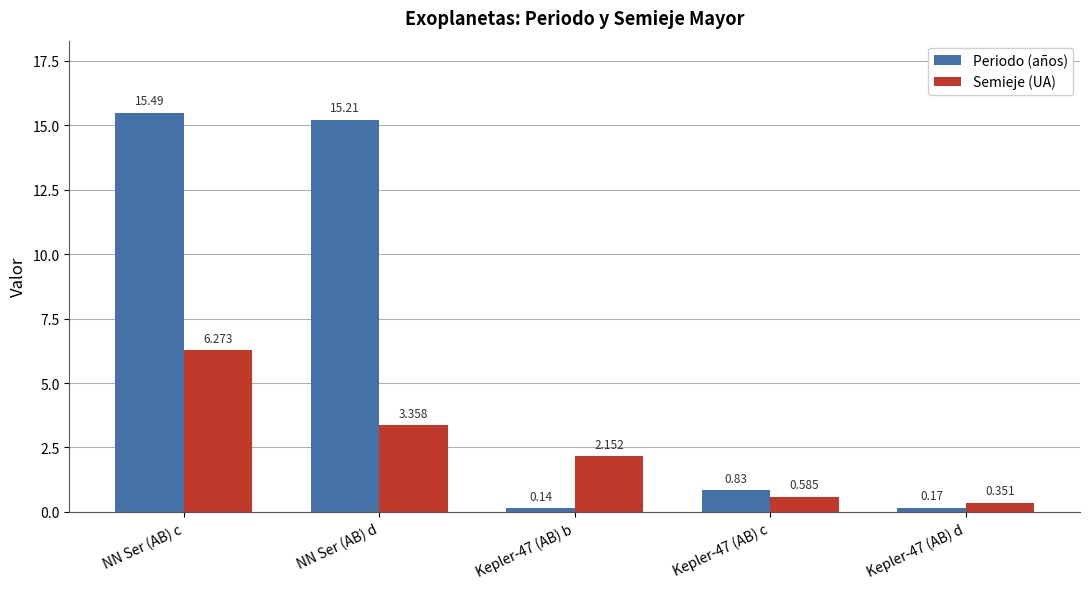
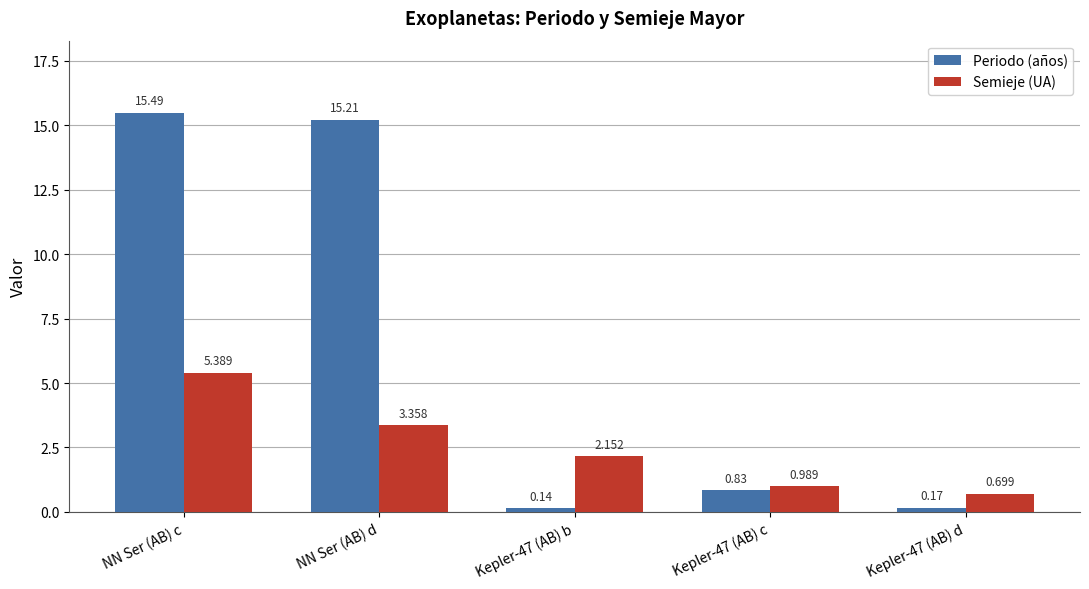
Semieje (UA), NN Ser (AB) c: 6.273 -> 5.389
Semieje (UA), Kepler-47 (AB) c: 0.585 -> 0.989
Semieje (UA), Kepler-47 (AB) d: 0.351 -> 0.699
